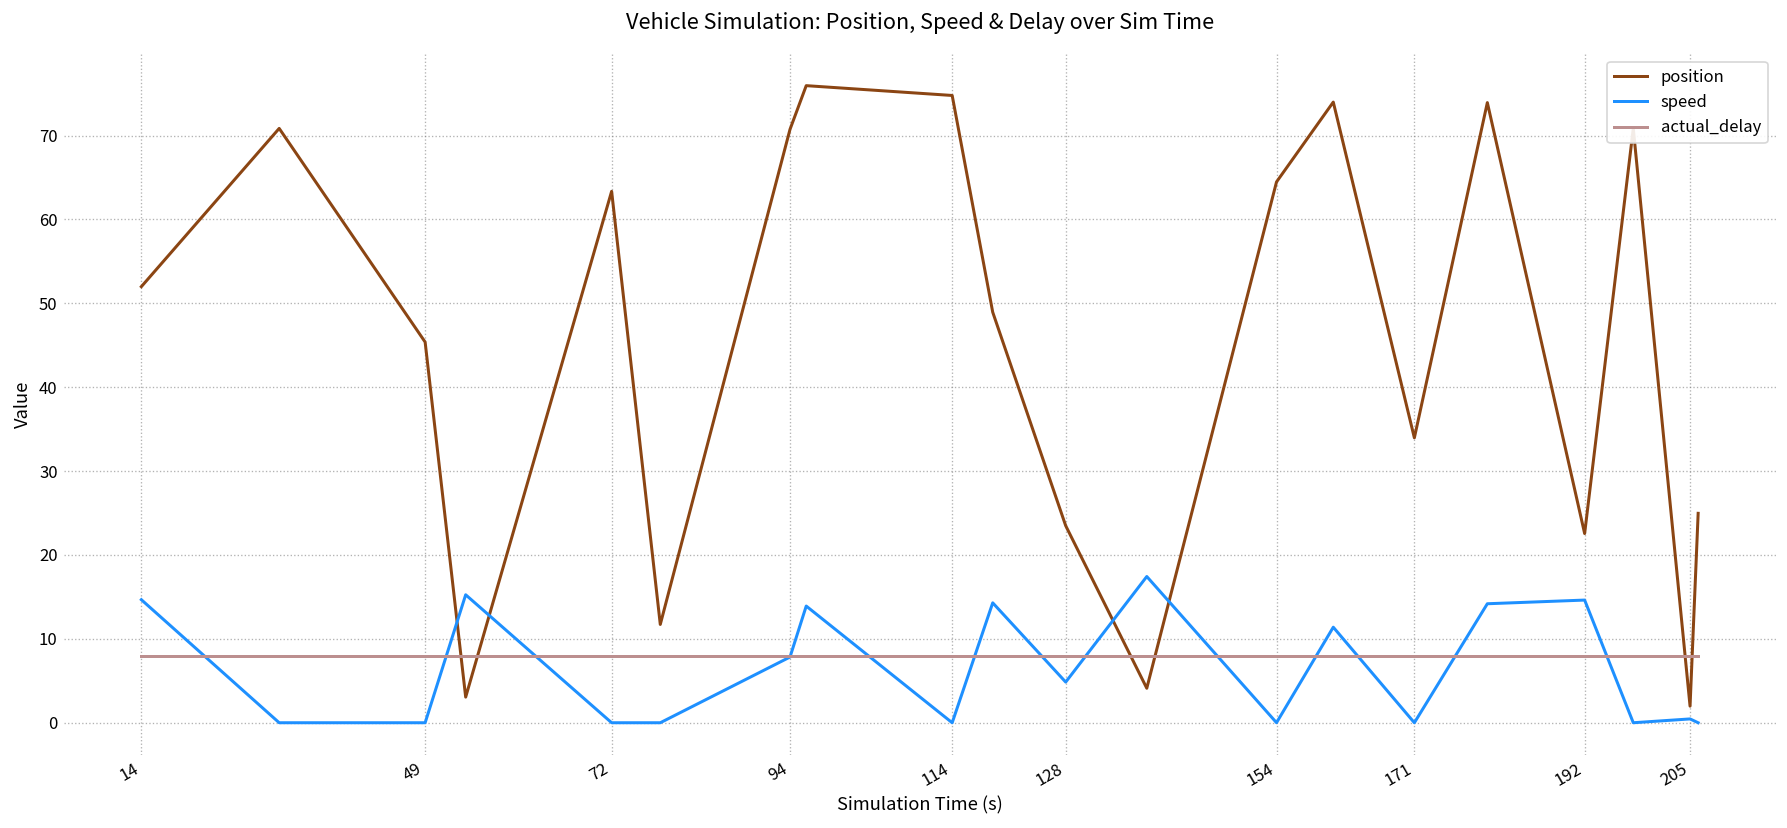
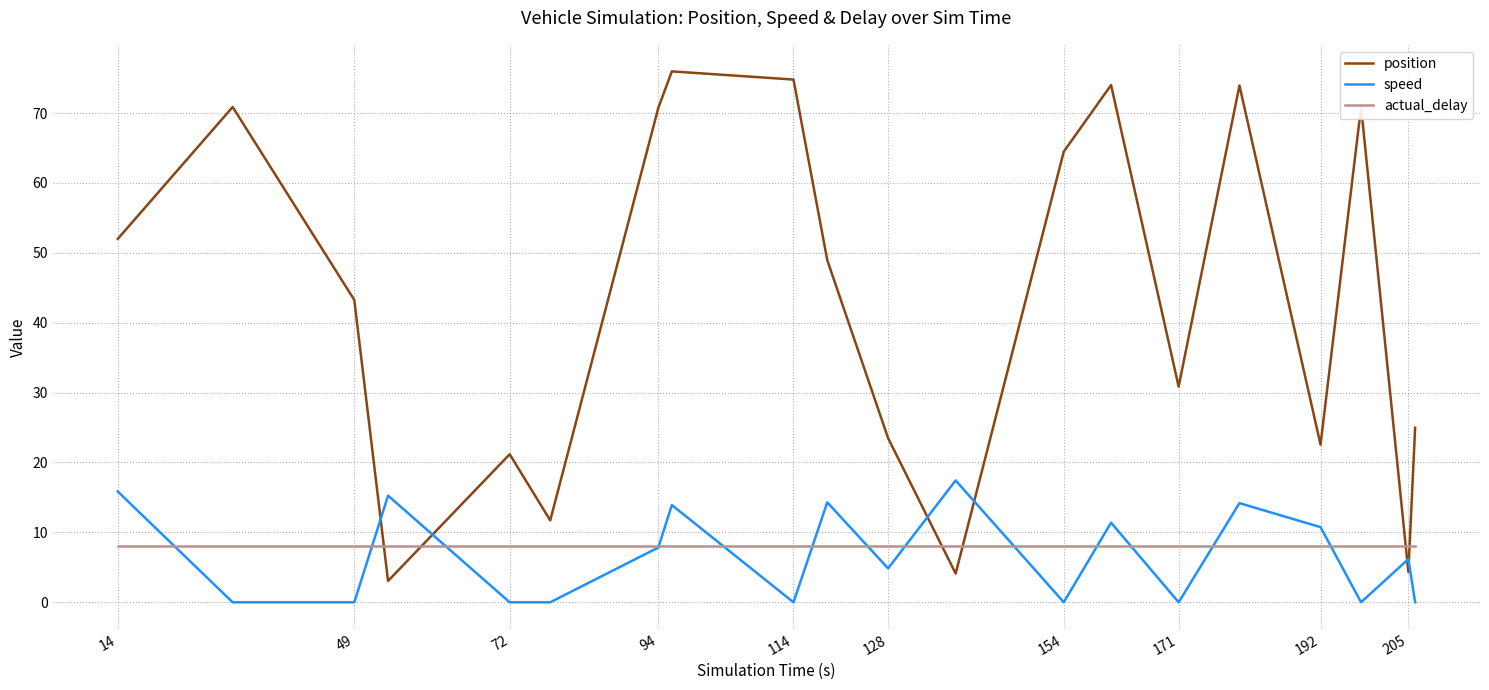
speed, 14: 15 -> 16
position, 49: 45 -> 43
position, 72: 63 -> 21
position, 171: 34 -> 31
speed, 192: 15 -> 11
position, 205: 2 -> 4
speed, 205: 0 -> 6
